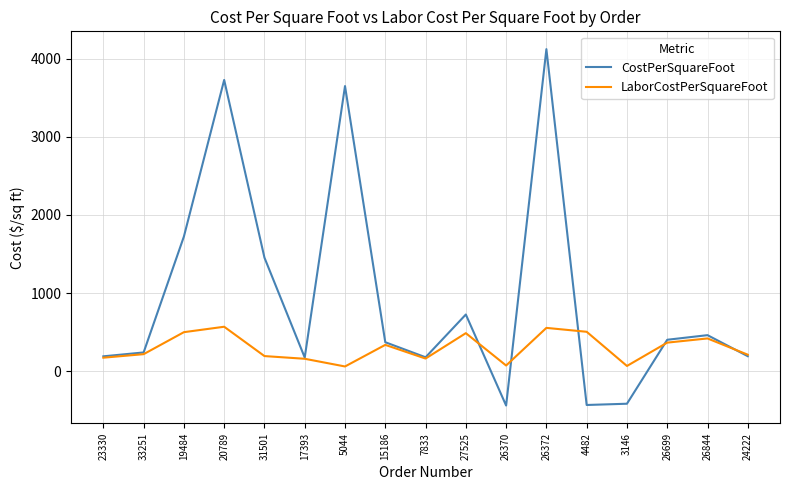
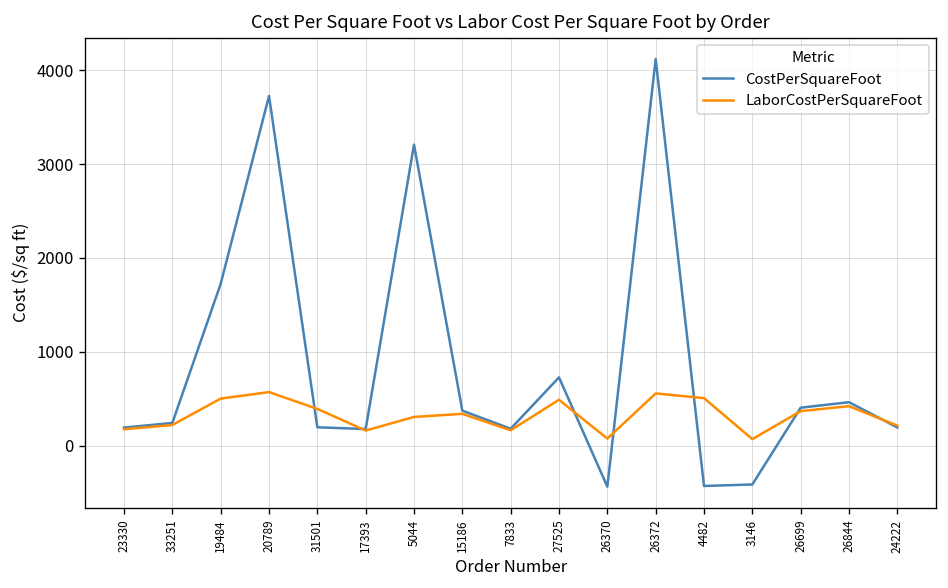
CostPerSquareFoot, 31501: 1500 -> 200
LaborCostPerSquareFoot, 31501: 200 -> 400
CostPerSquareFoot, 5044: 3600 -> 3200
LaborCostPerSquareFoot, 5044: 100 -> 300
